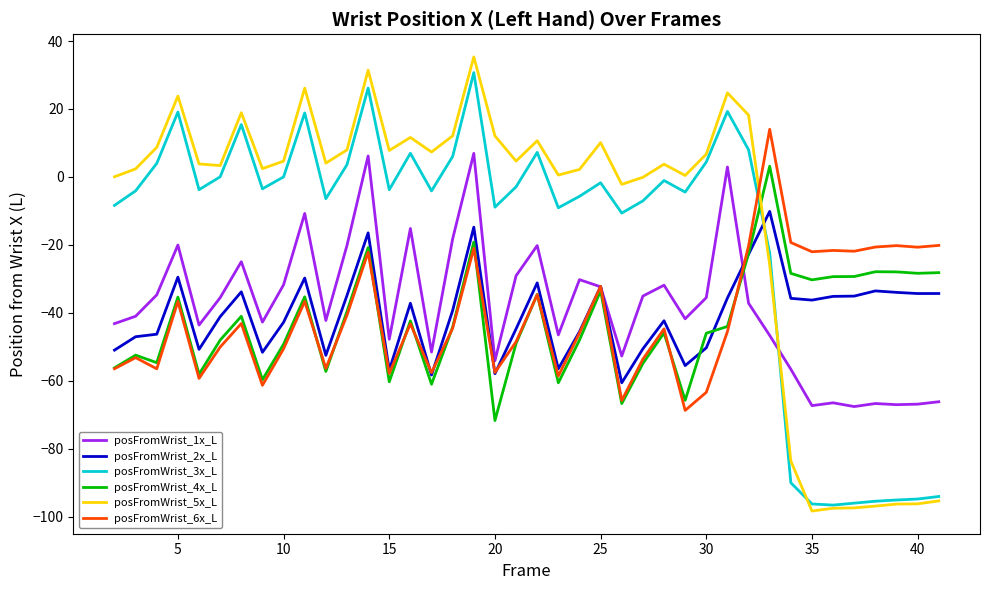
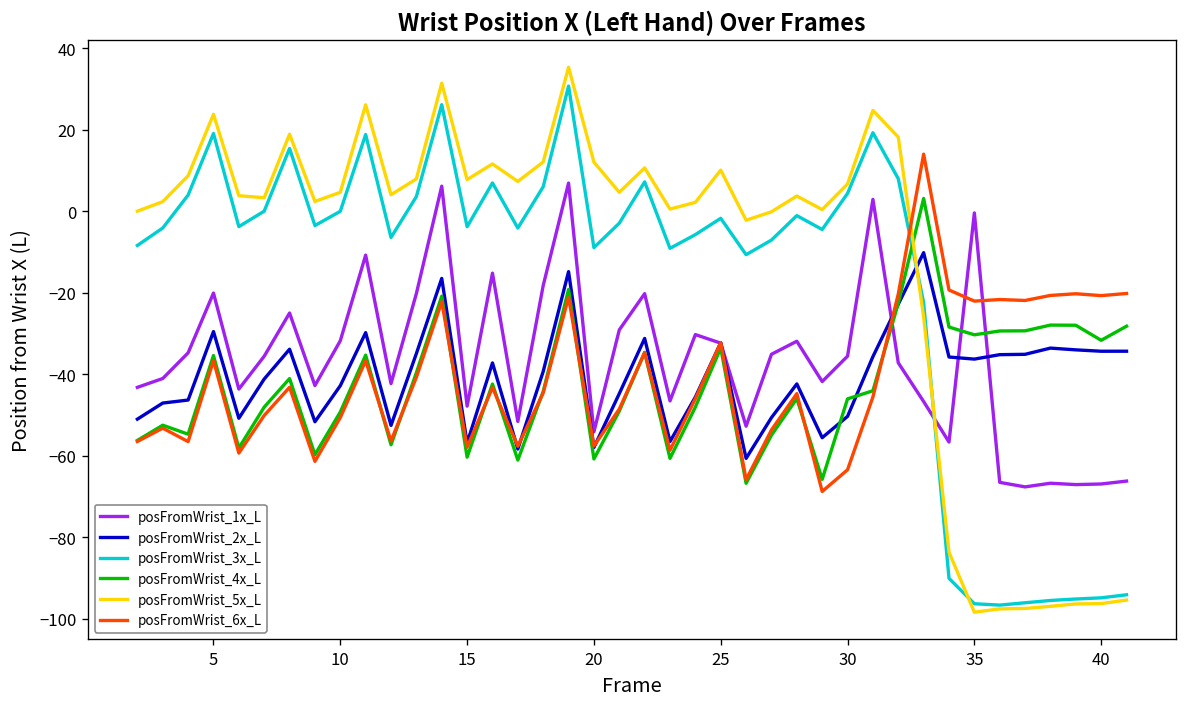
posFromWrist_4x_L, 20: -72 -> -61
posFromWrist_1x_L, 35: -67 -> 0
posFromWrist_4x_L, 40: -28 -> -32
